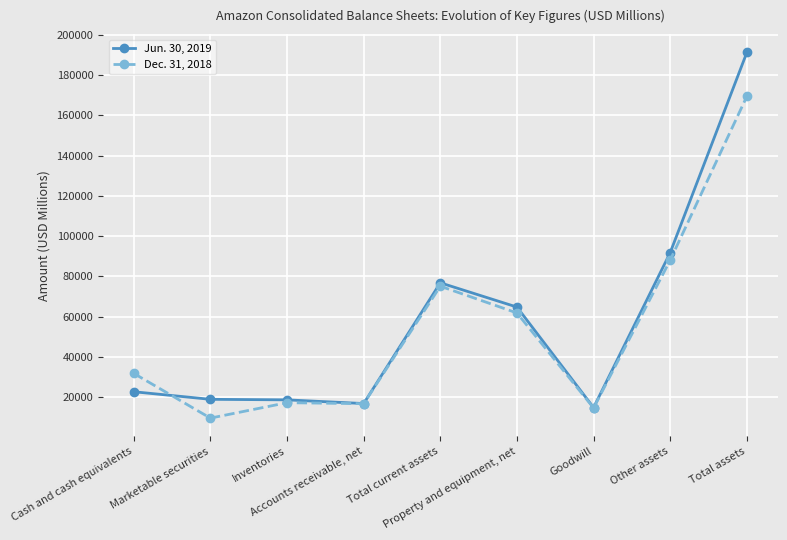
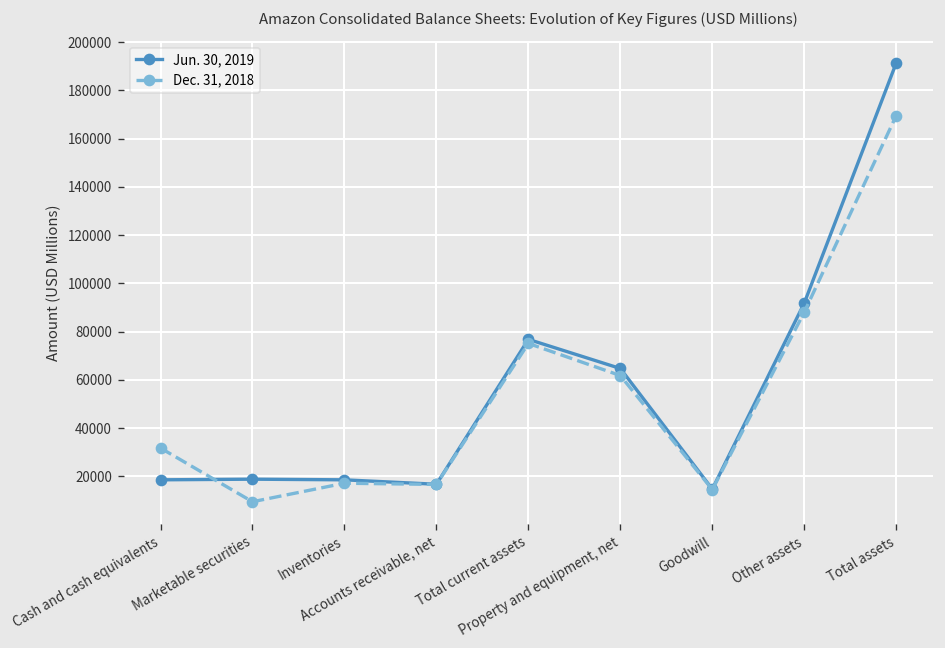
Jun. 30, 2019, Cash and cash equivalents: 23000 -> 19000
